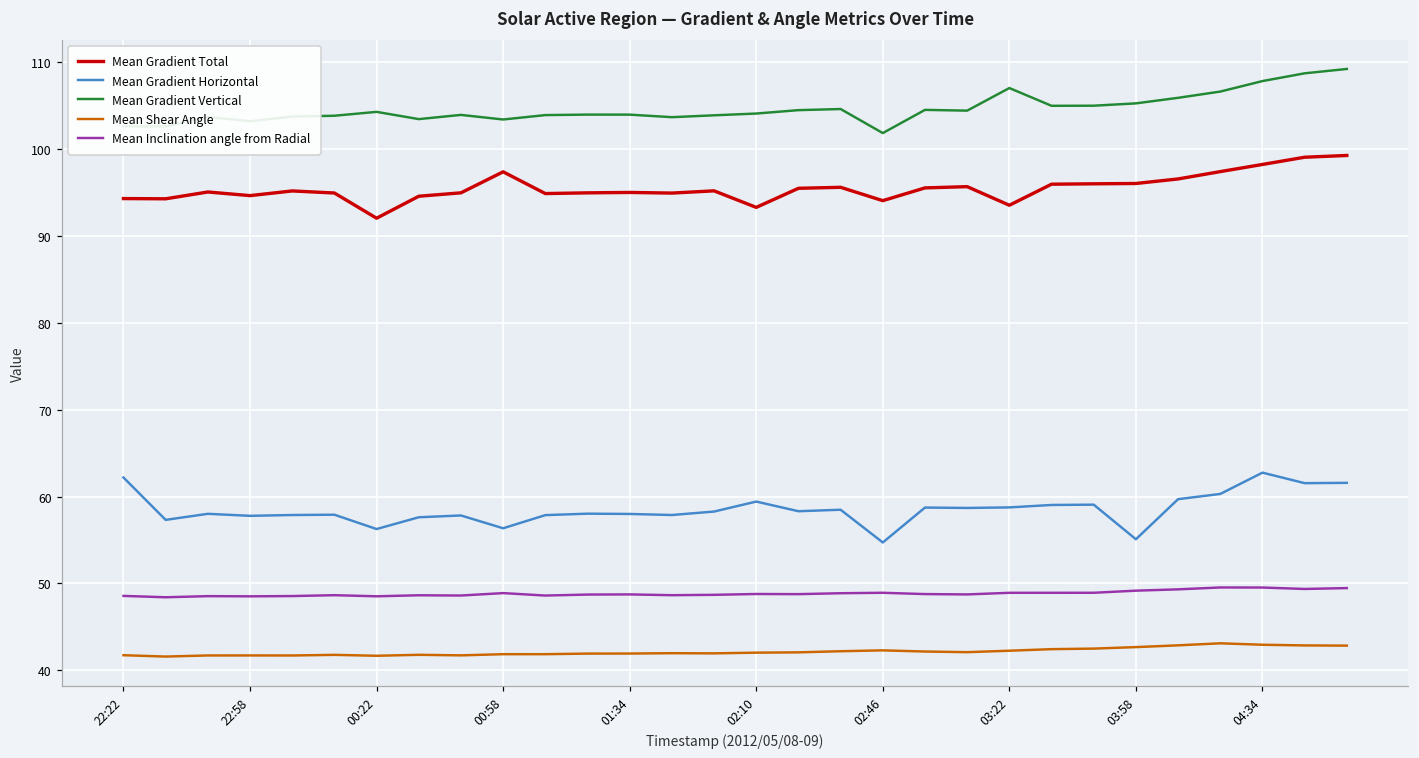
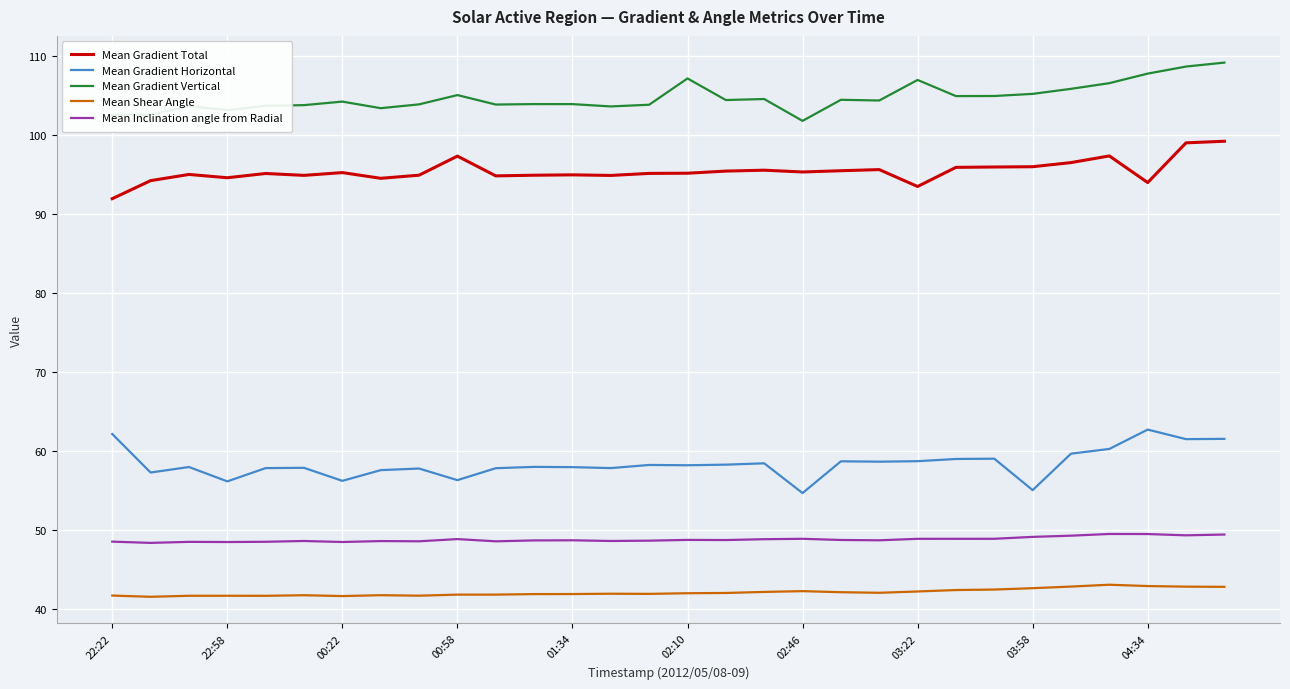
Mean Gradient Total, 22:22: 94 -> 92
Mean Gradient Horizontal, 22:58: 58 -> 56
Mean Gradient Total, 00:22: 92 -> 95
Mean Gradient Vertical, 00:58: 103 -> 105
Mean Gradient Total, 02:10: 93 -> 95
Mean Gradient Horizontal, 02:10: 59 -> 58
Mean Gradient Vertical, 02:10: 104 -> 107
Mean Gradient Total, 02:46: 94 -> 95
Mean Gradient Total, 04:34: 98 -> 94
